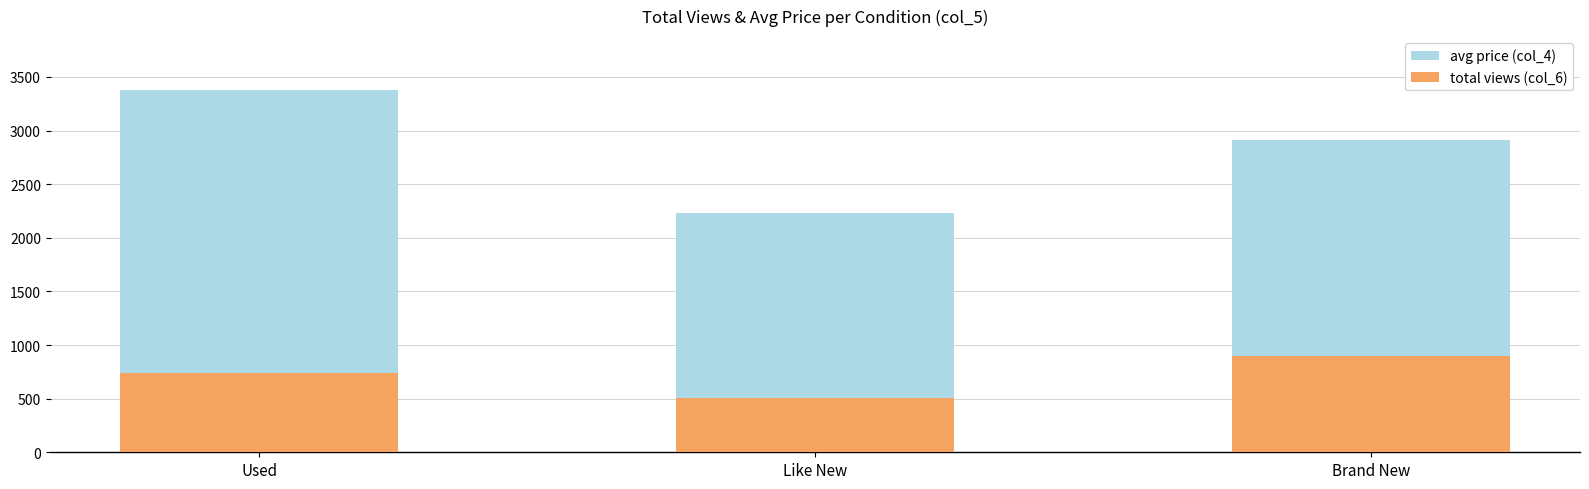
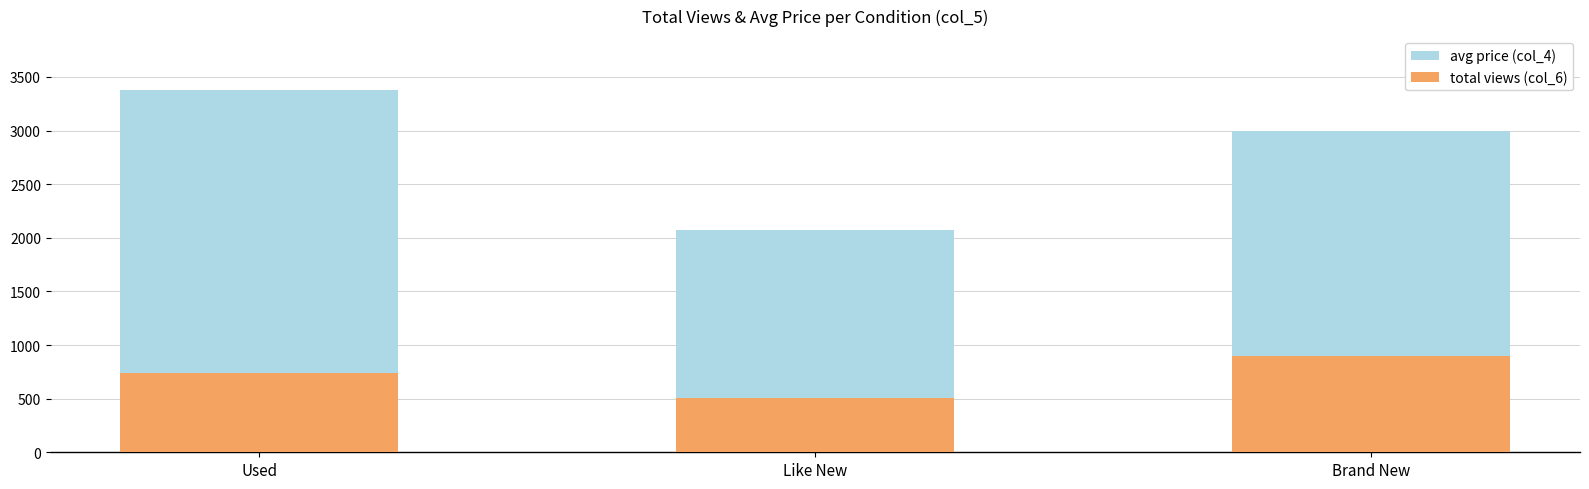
avg price (col_4), Like New: 2240 -> 2070
avg price (col_4), Brand New: 2920 -> 3000
